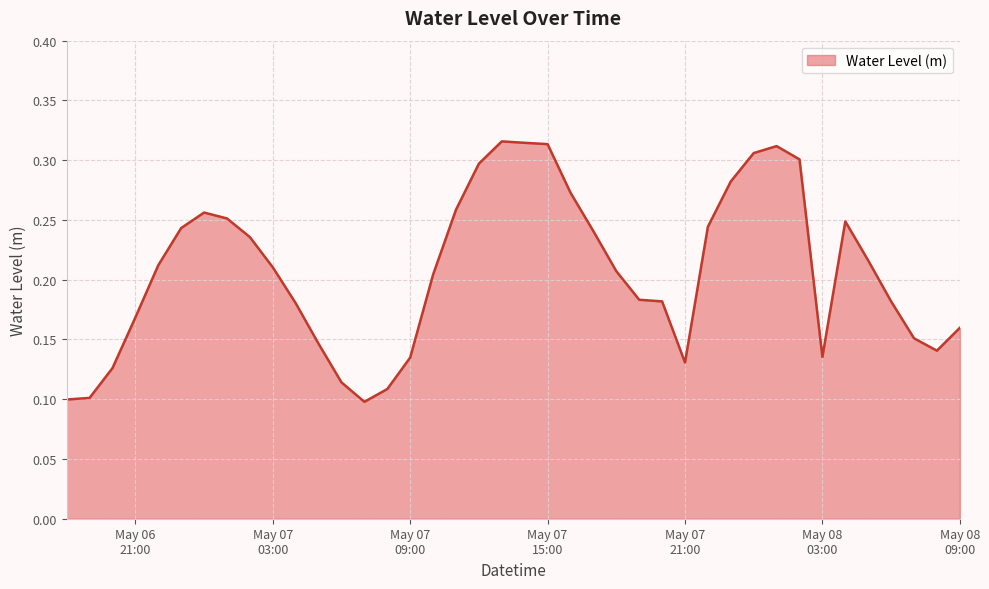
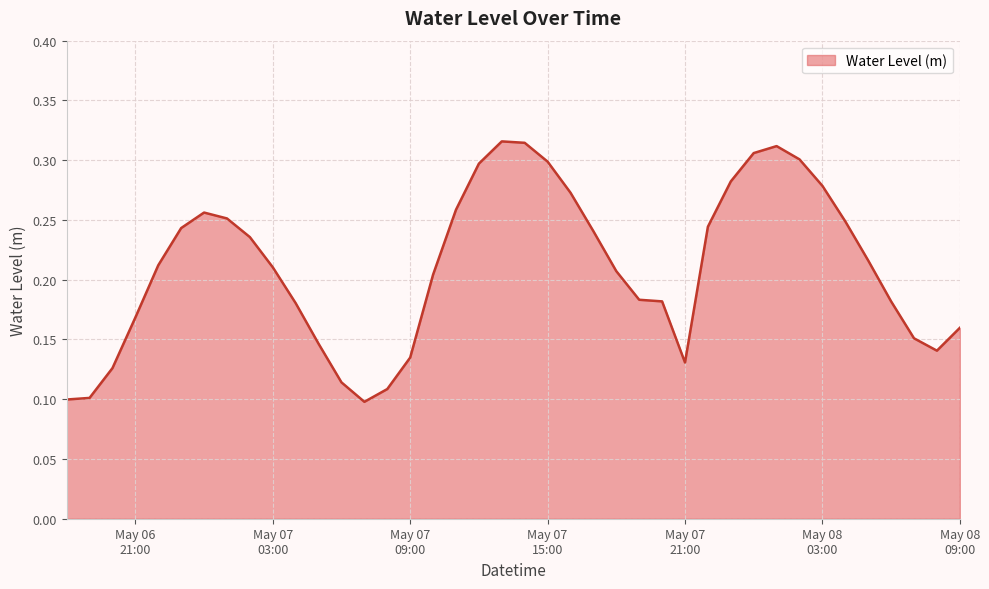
May 07 15:00: 0.313 -> 0.299
May 08 03:00: 0.135 -> 0.279
